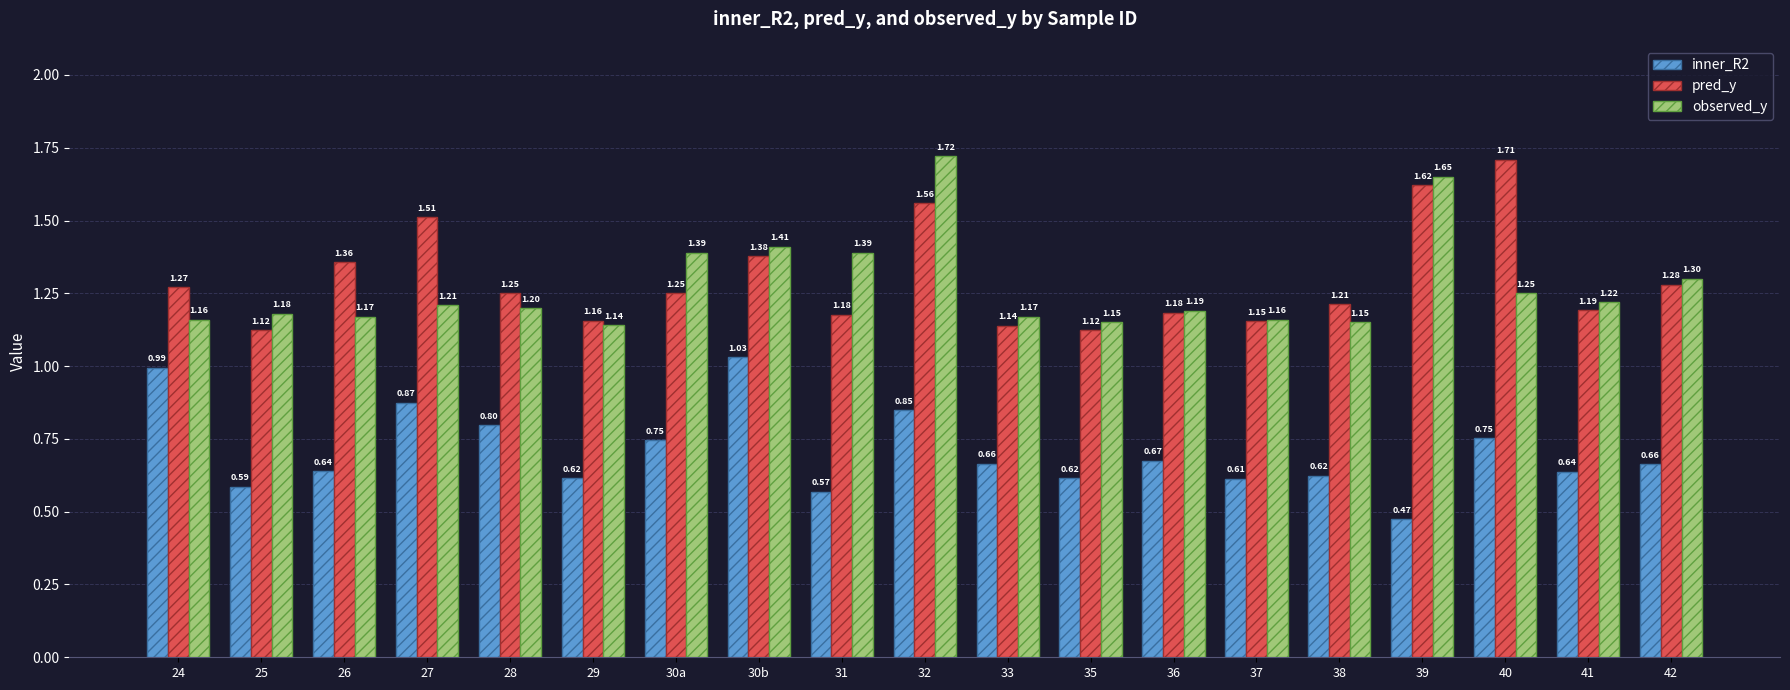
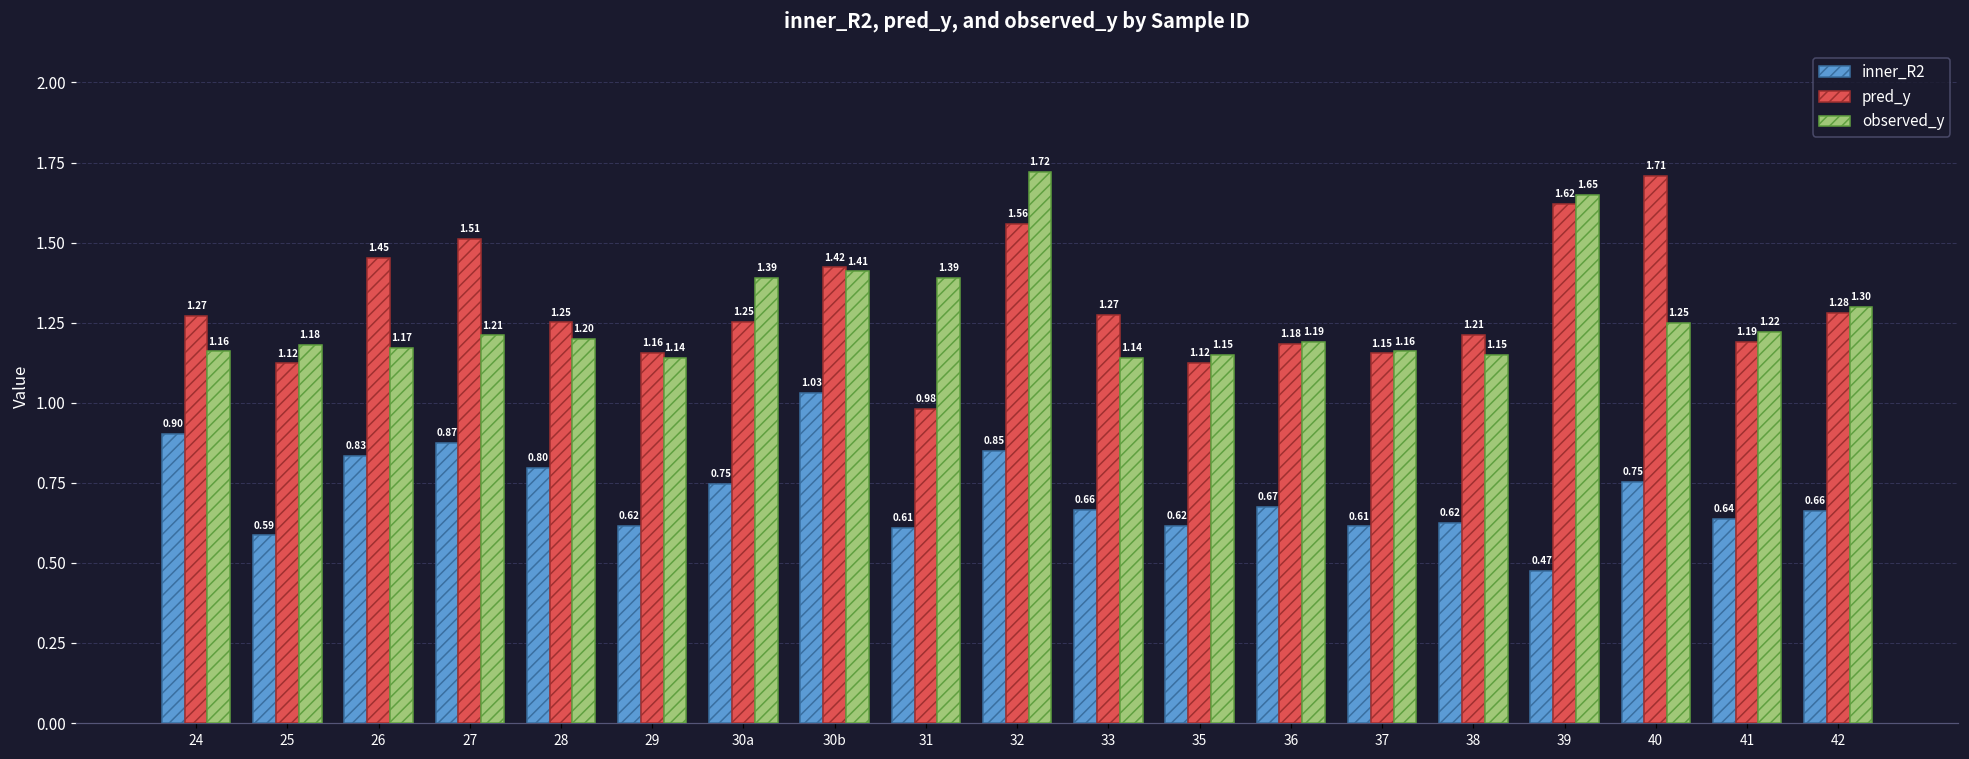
inner_R2, 24: 0.99 -> 0.90
inner_R2, 26: 0.64 -> 0.83
pred_y, 26: 1.36 -> 1.45
pred_y, 30b: 1.38 -> 1.42
inner_R2, 31: 0.57 -> 0.61
pred_y, 31: 1.18 -> 0.98
pred_y, 33: 1.14 -> 1.27
observed_y, 33: 1.17 -> 1.14
